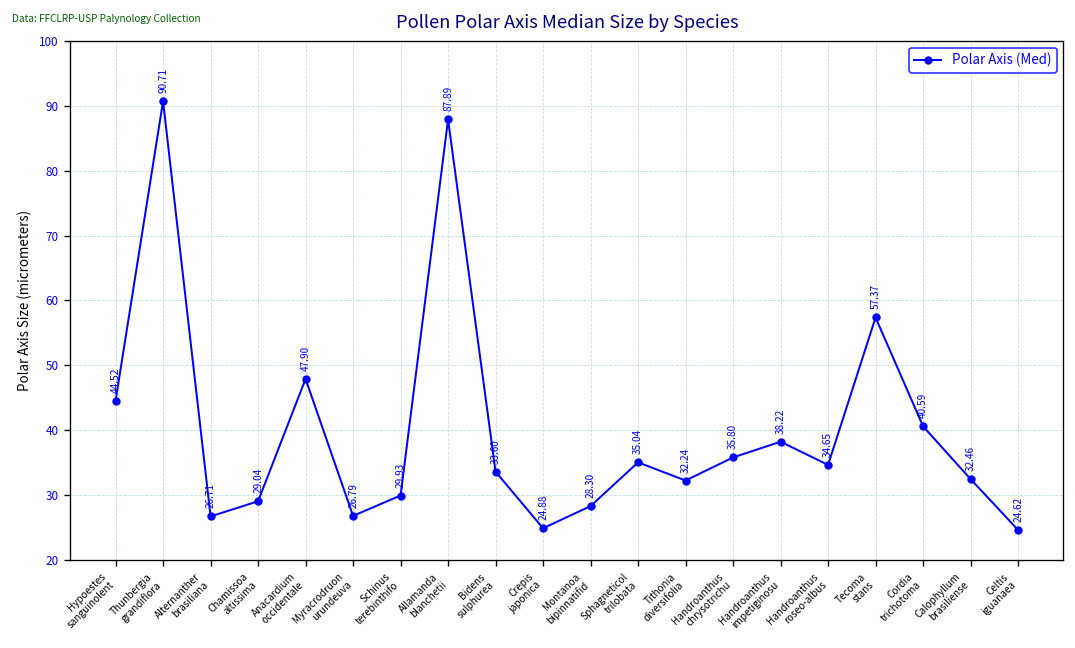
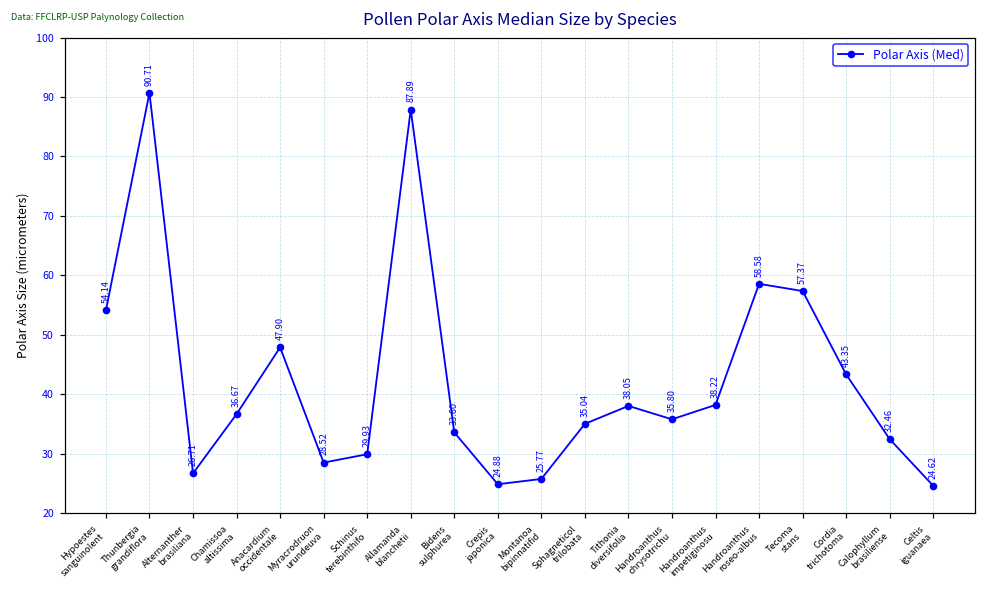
Hypoestes sanguinolent: 44.52 -> 54.14
Chamissoa altissima: 29.04 -> 36.67
Myracrodruon urundeuva: 26.79 -> 28.52
Montanoa bipinnatifid: 28.30 -> 25.77
Tithonia diversifolia: 32.24 -> 38.05
Handroanthus roseo-albus: 34.65 -> 58.58
Cordia trichotoma: 40.59 -> 43.35
